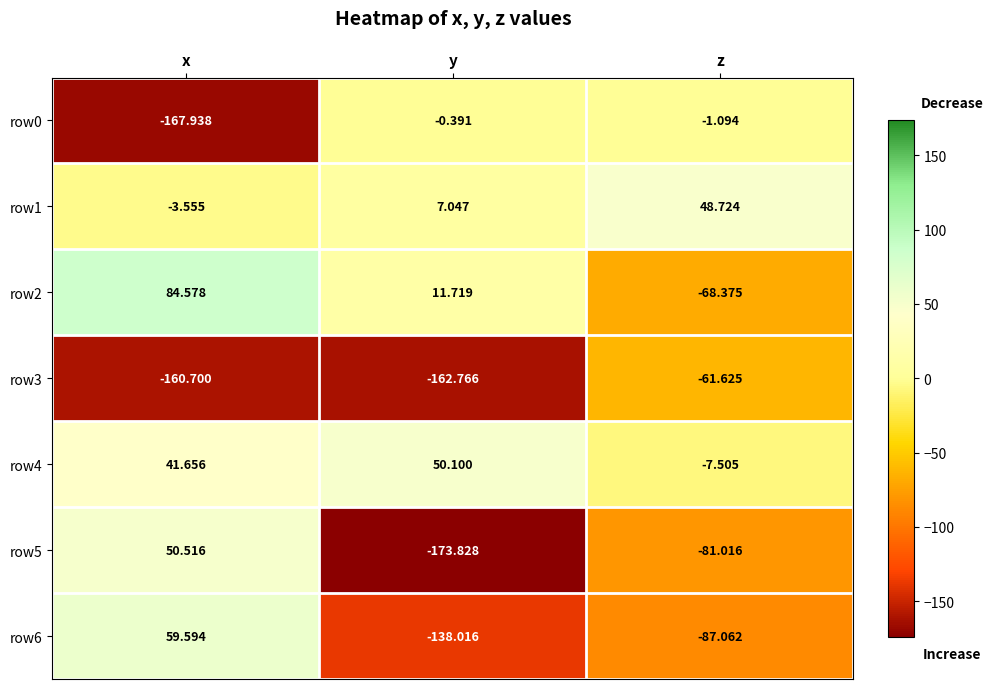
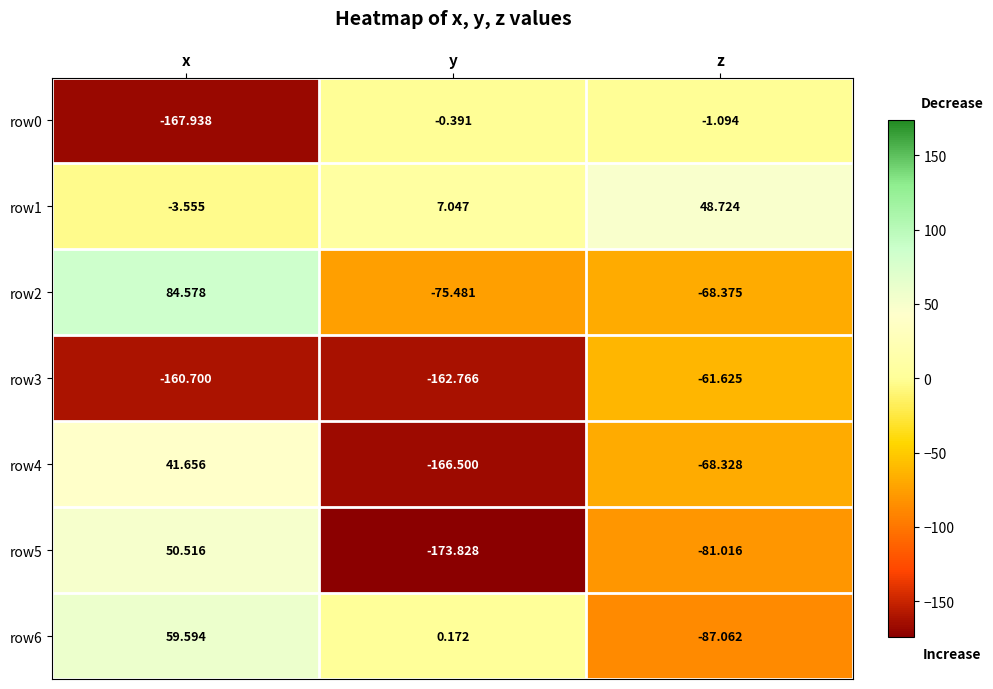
row2, y: 11.719 -> -75.481
row4, y: 50.100 -> -166.500
row4, z: -7.505 -> -68.328
row6, y: -138.016 -> 0.172
